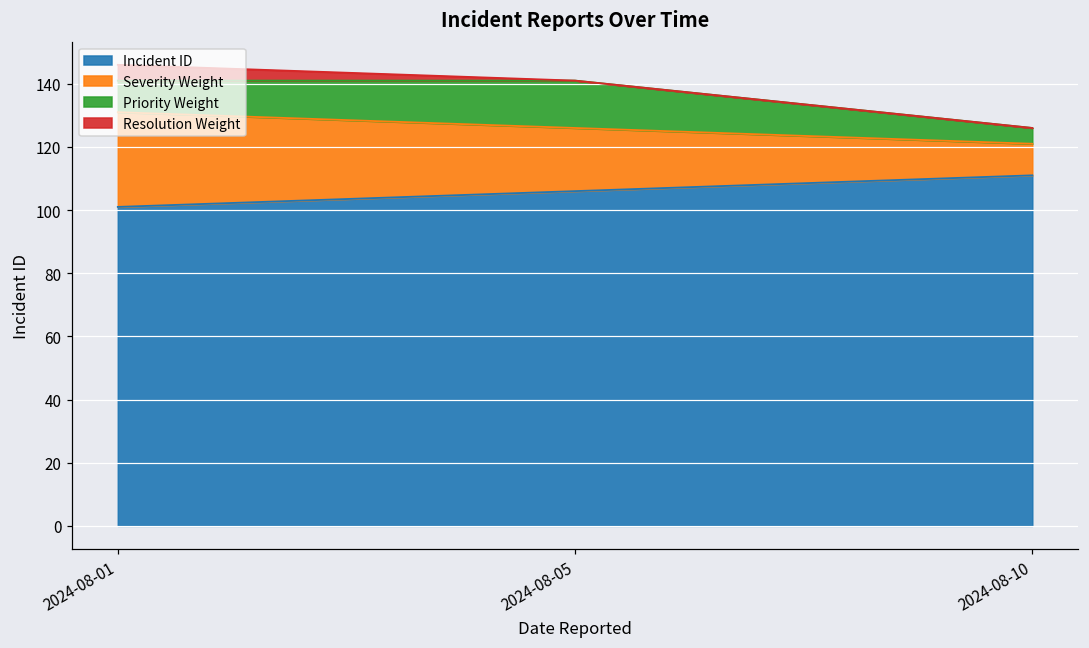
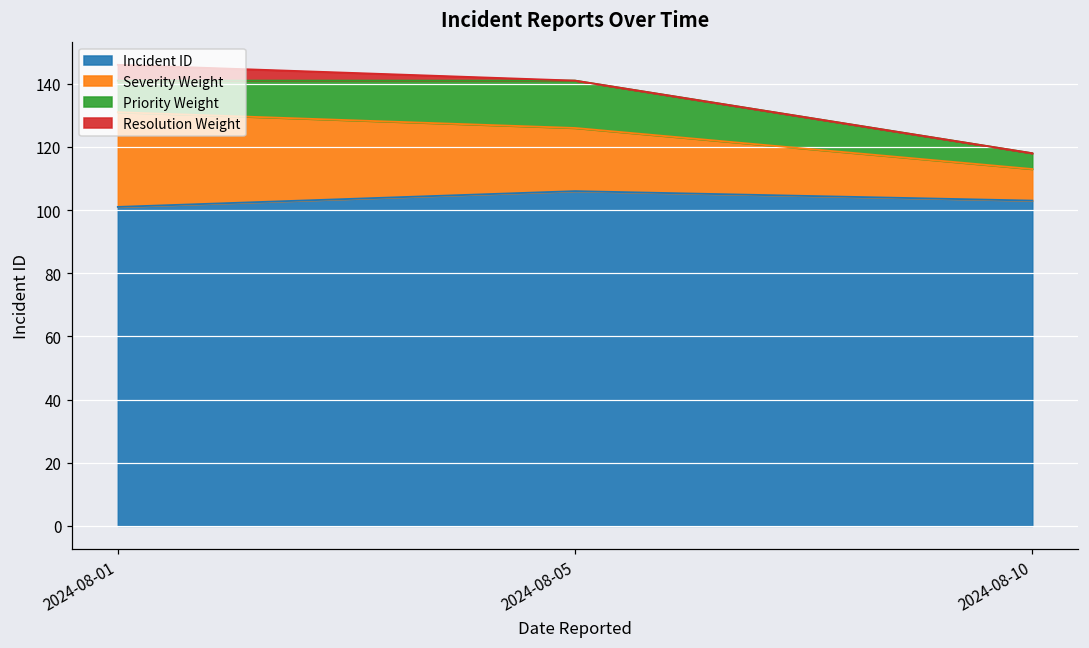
Incident ID, 2024-08-10: 111 -> 103
